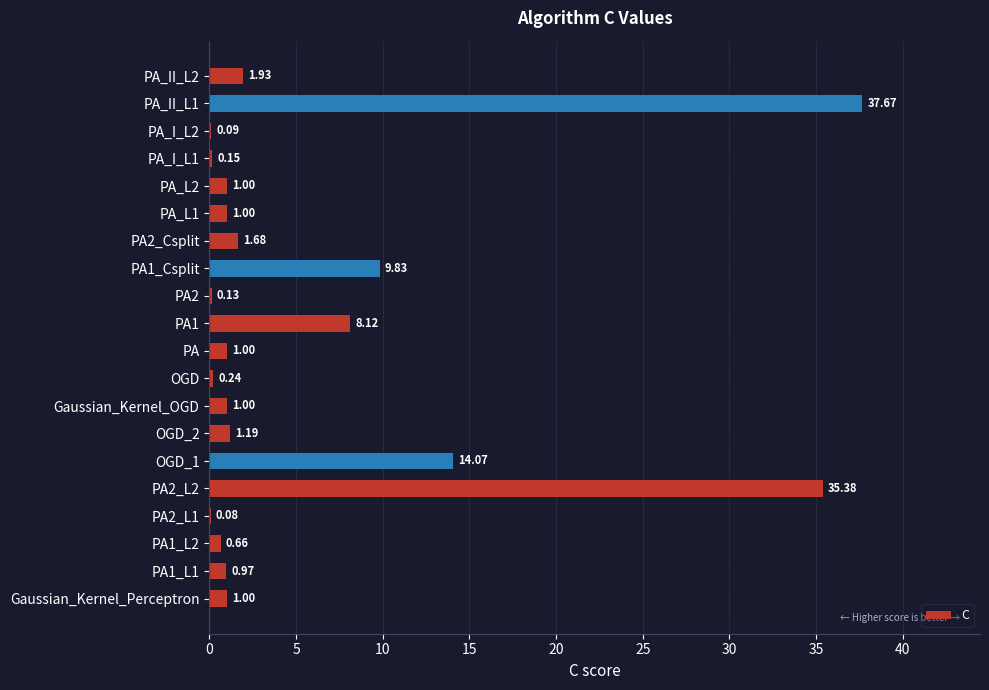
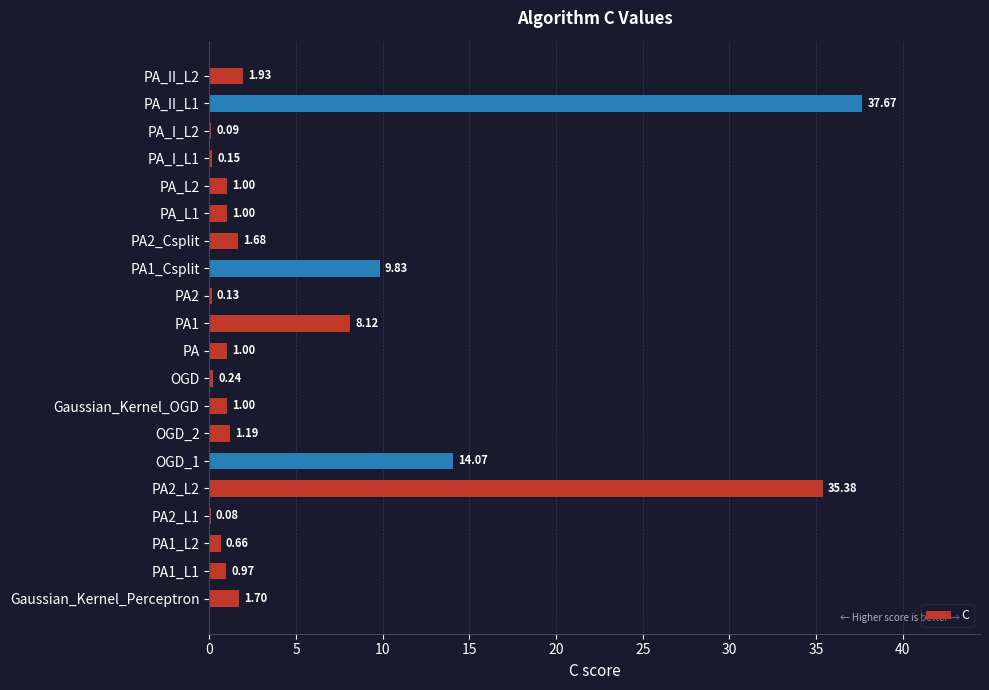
Gaussian_Kernel_Perceptron: 1.00 -> 1.70
